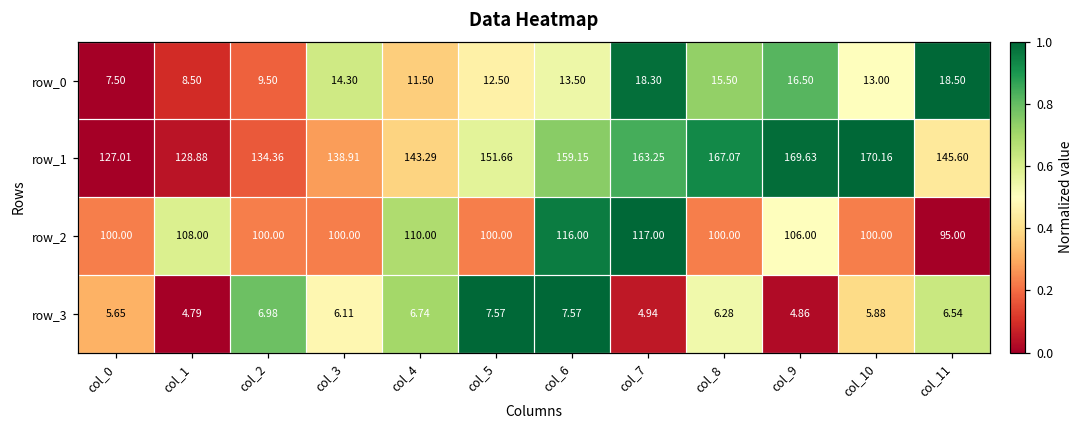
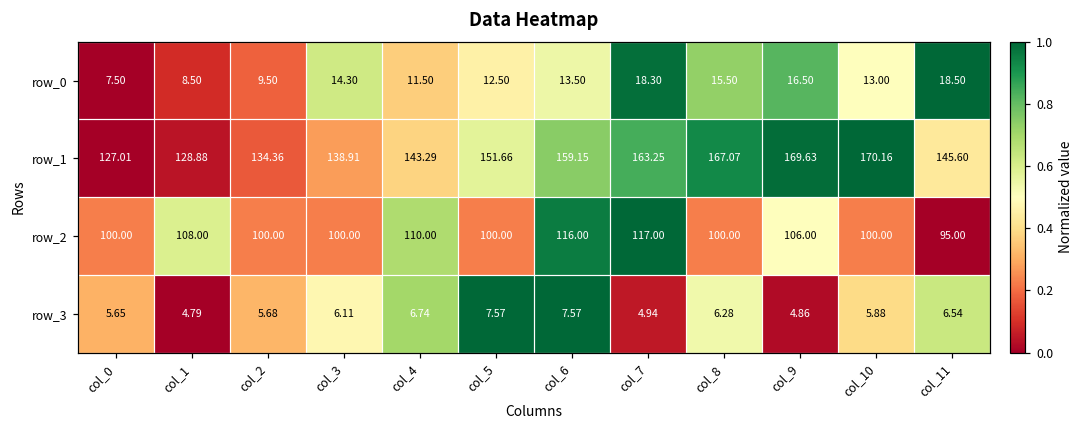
row_3, col_2: 6.98 -> 5.68
